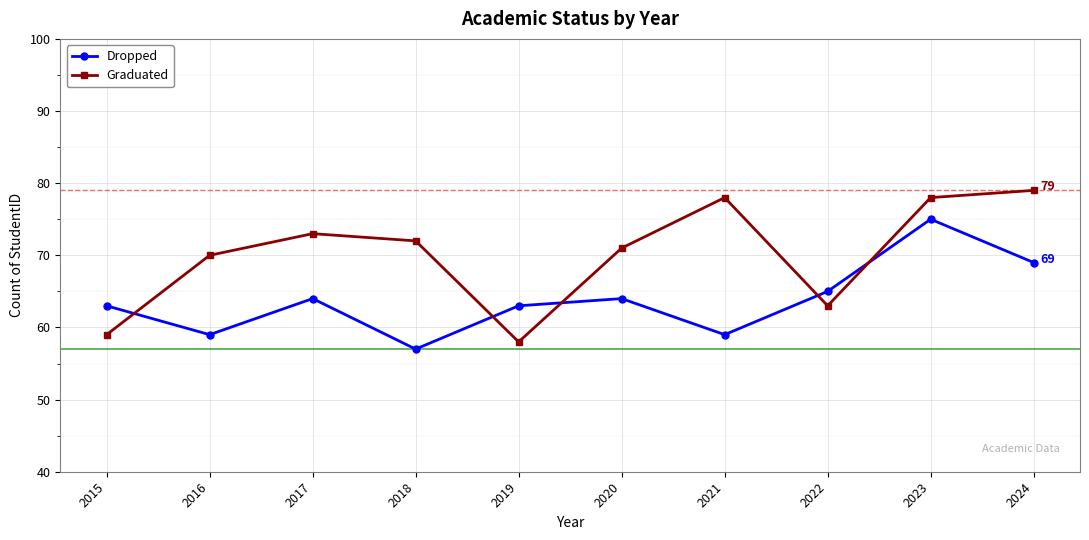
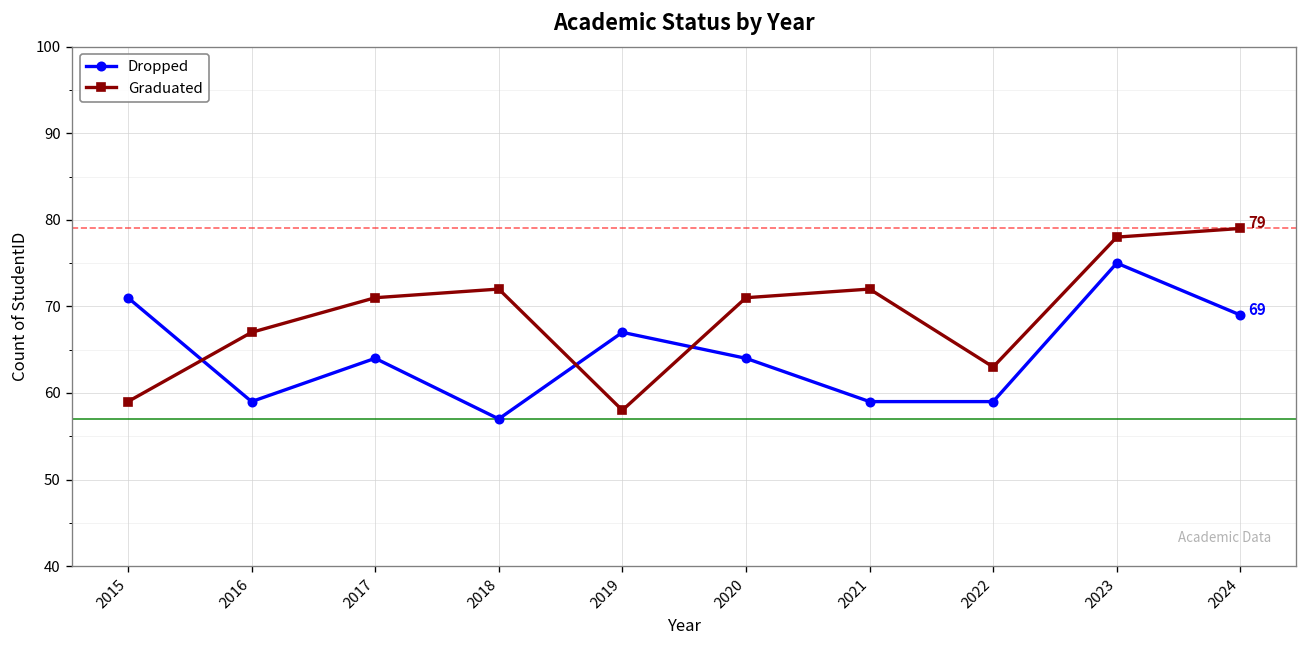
Dropped, 2015: 63 -> 71
Graduated, 2016: 70 -> 67
Graduated, 2017: 73 -> 71
Dropped, 2019: 63 -> 67
Graduated, 2021: 78 -> 72
Dropped, 2022: 65 -> 59
